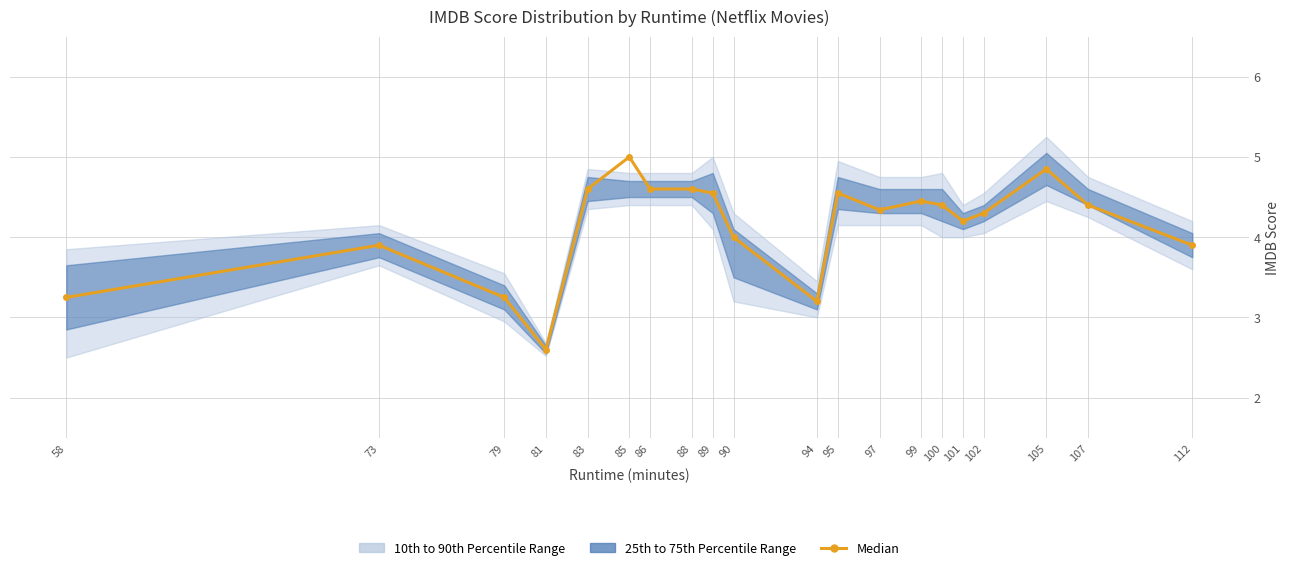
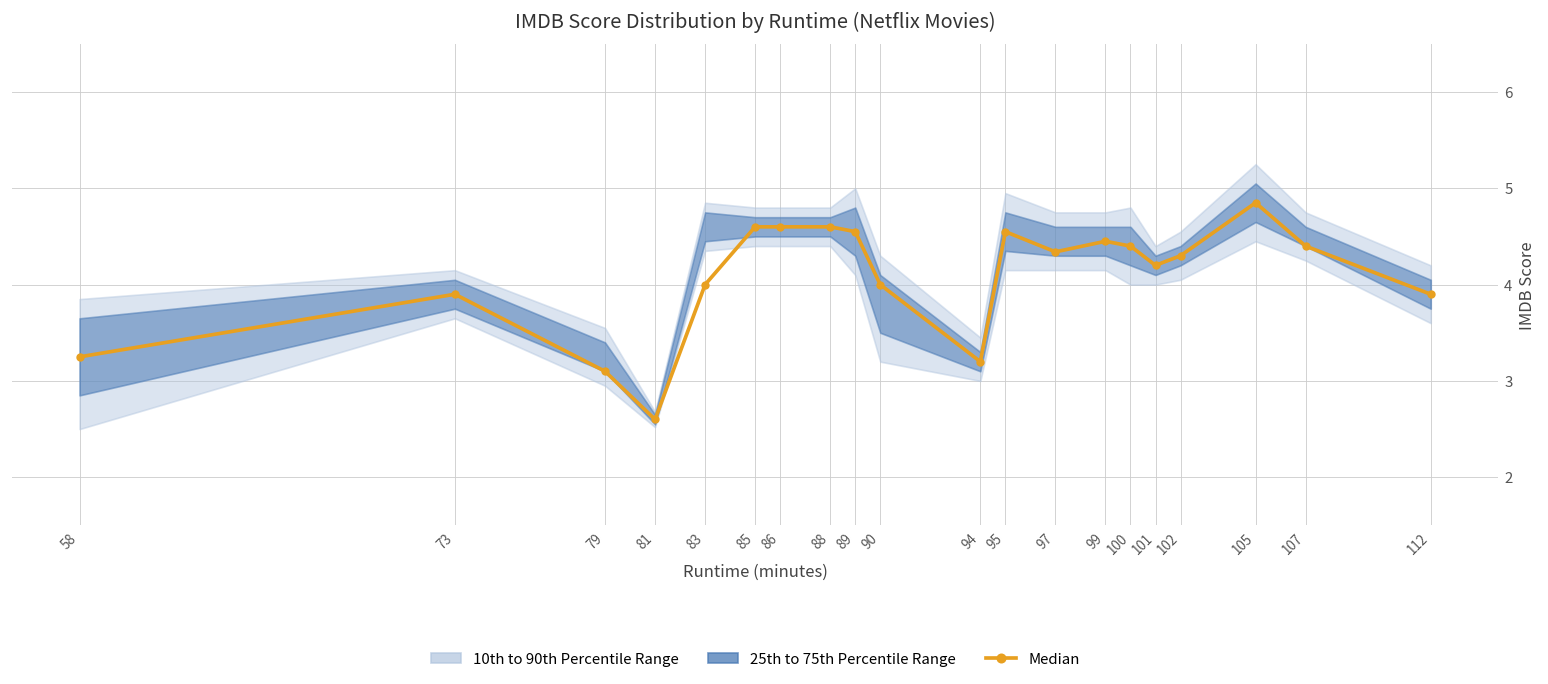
Median, 79: 3.3 -> 3.1
Median, 83: 4.6 -> 4.0
Median, 85: 5.0 -> 4.6
